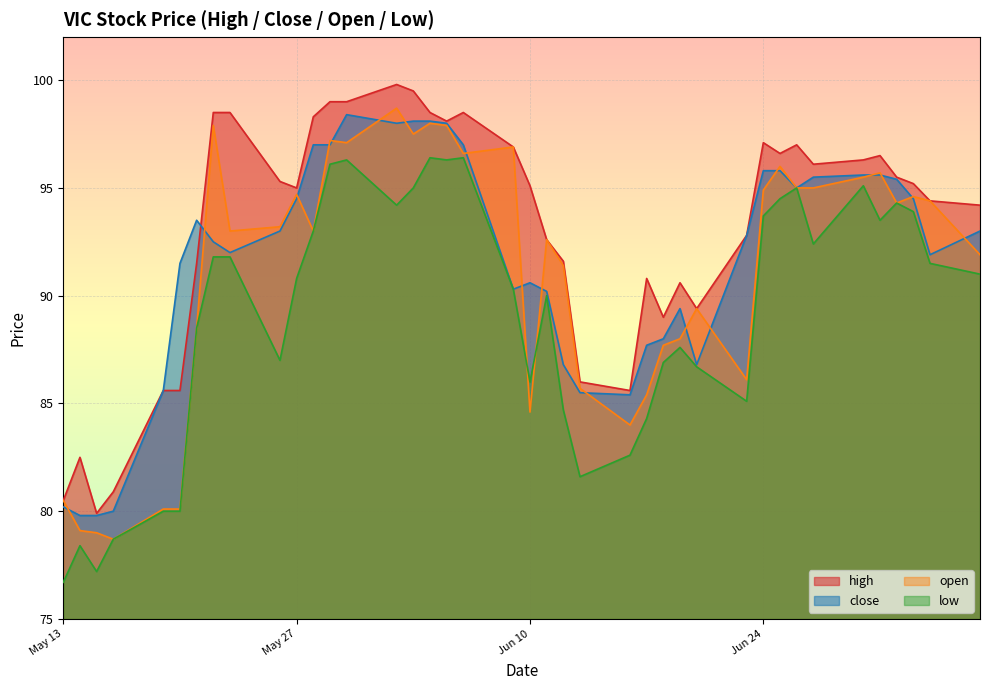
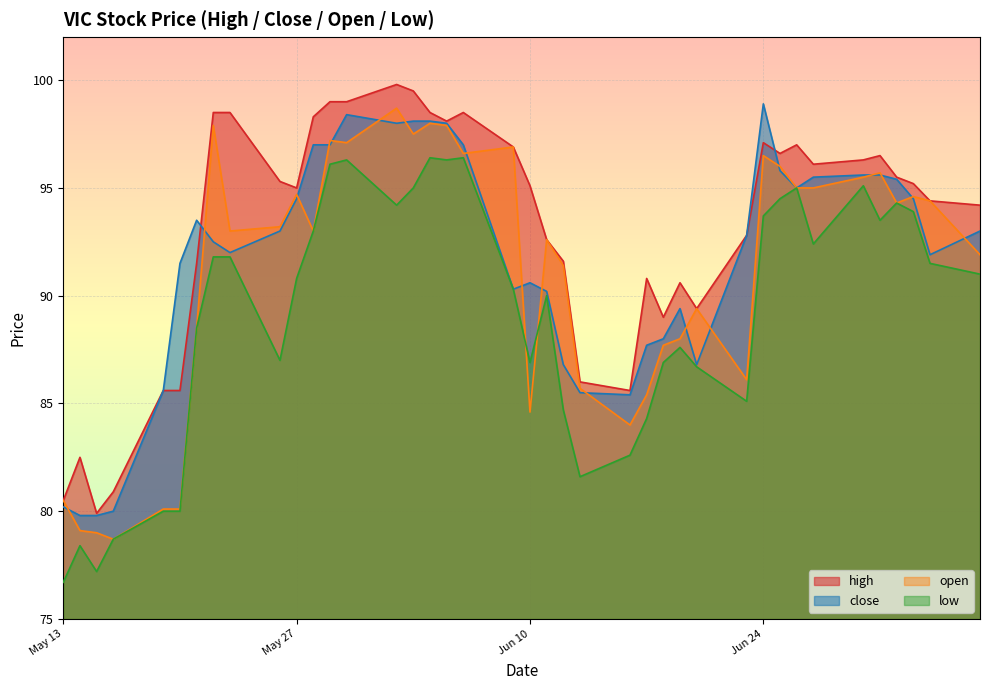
low, Jun 10: 86.0 -> 86.9
close, Jun 24: 95.8 -> 98.9
open, Jun 24: 94.9 -> 96.5
